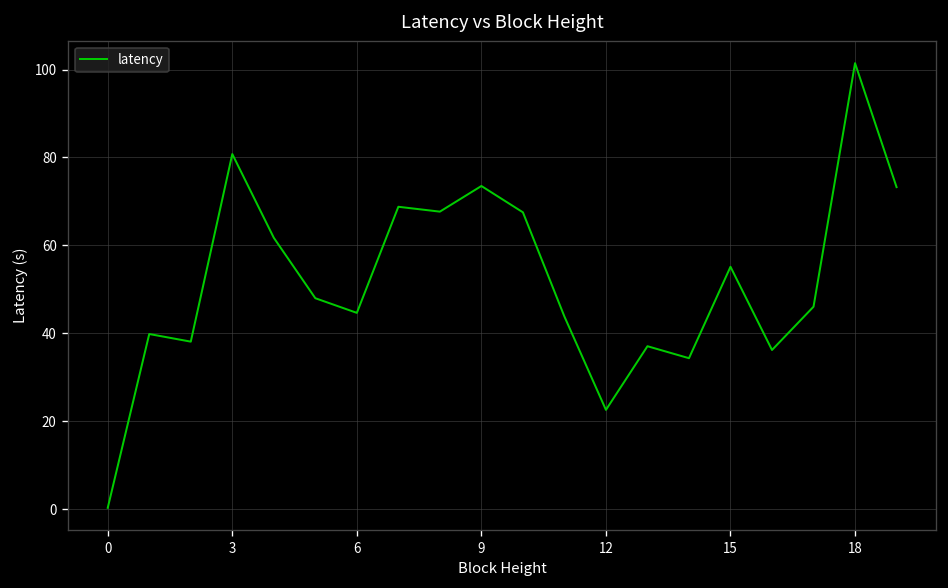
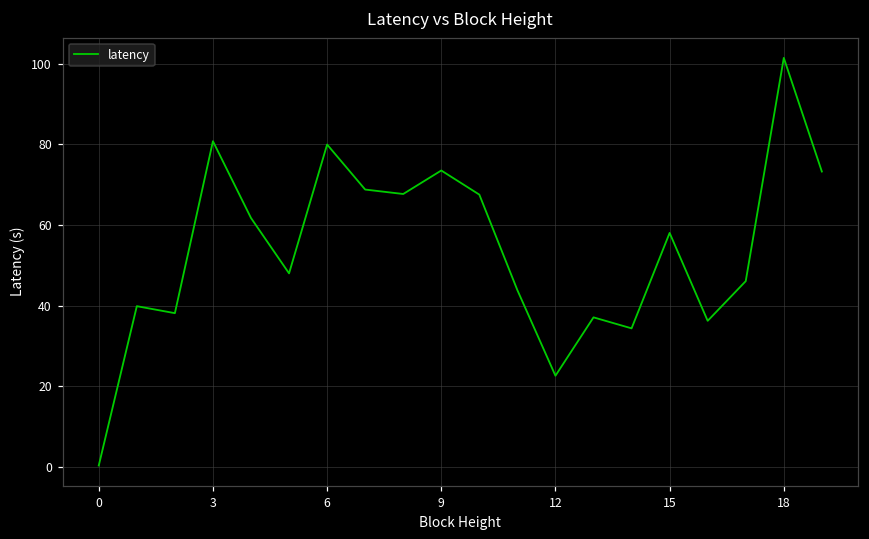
6: 45 -> 80
15: 55 -> 58
